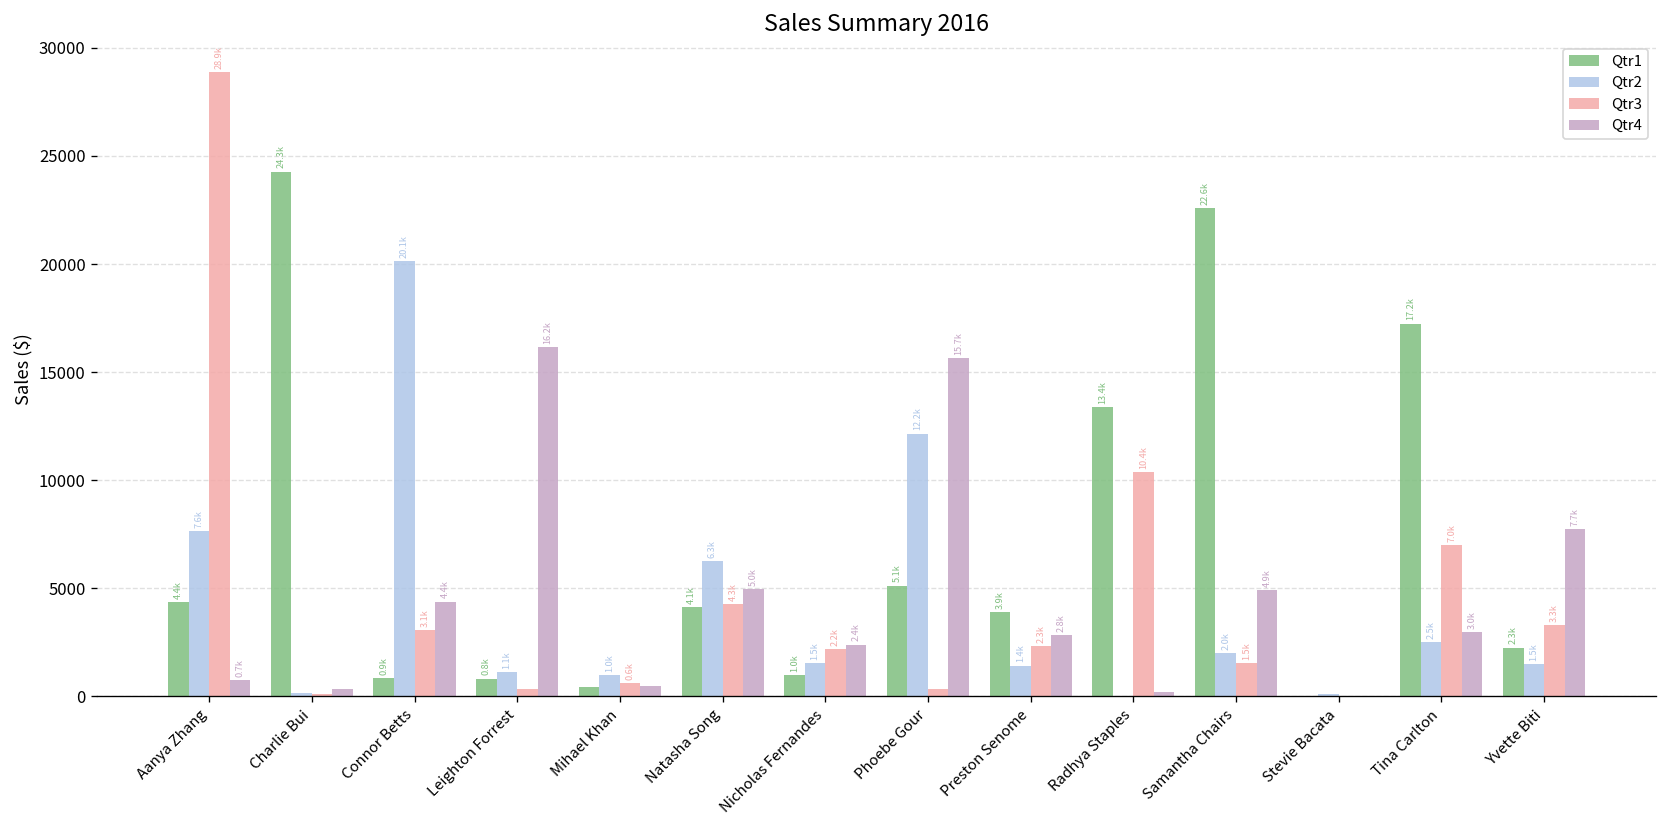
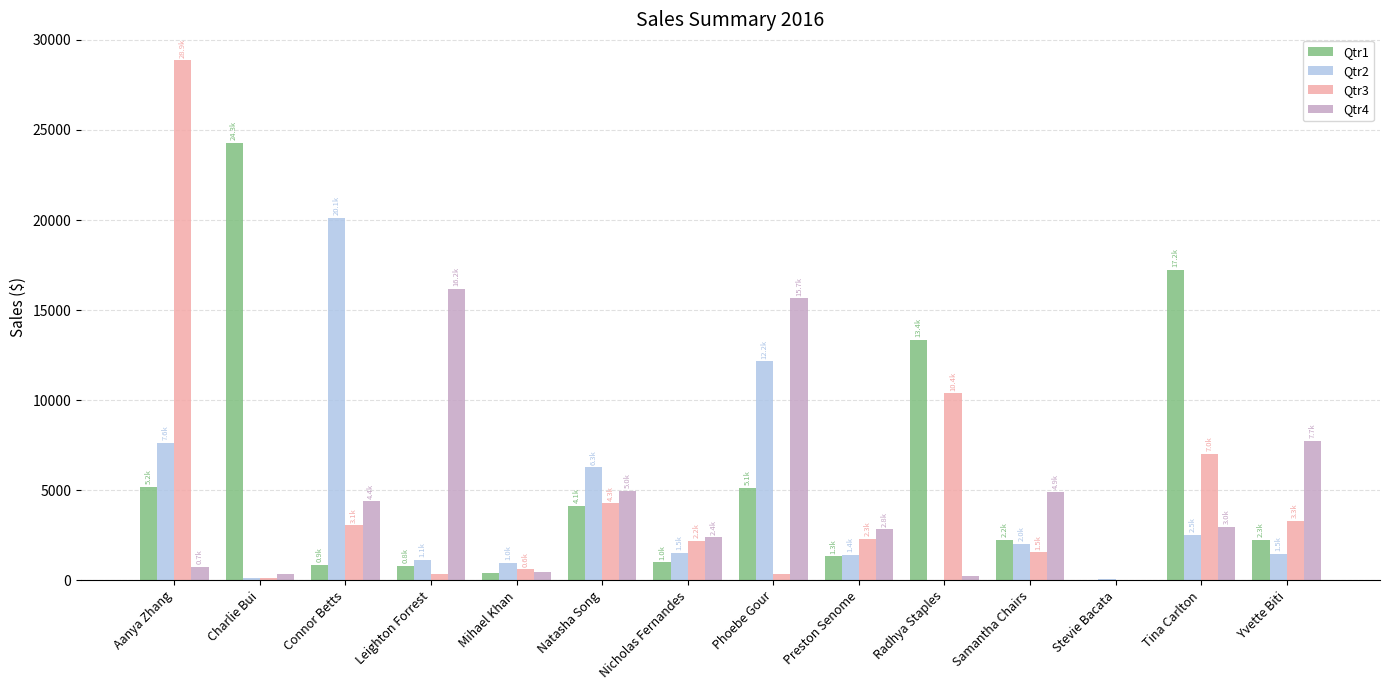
Qtr1, Aanya Zhang: 4.4k -> 5.2k
Qtr1, Preston Senome: 3.9k -> 1.3k
Qtr1, Samantha Chairs: 22.6k -> 2.2k
